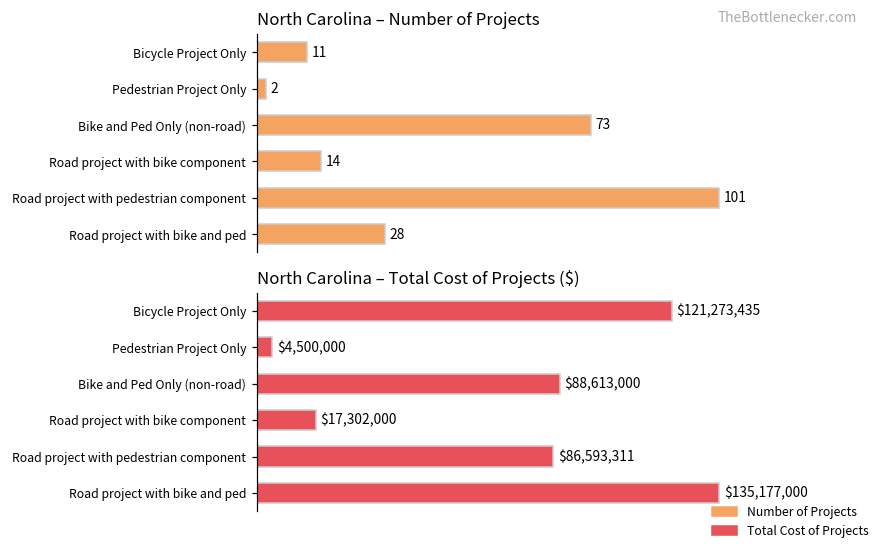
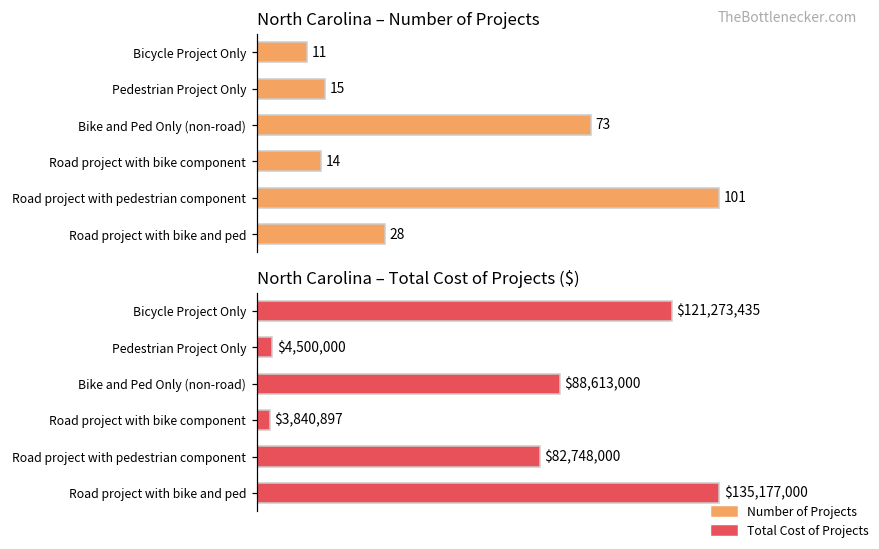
North Carolina – Number of Projects, Pedestrian Project Only: 2 -> 15
North Carolina – Total Cost of Projects ($), Road project with bike component: $17,302,000 -> $3,840,897
North Carolina – Total Cost of Projects ($), Road project with pedestrian component: $86,593,311 -> $82,748,000
